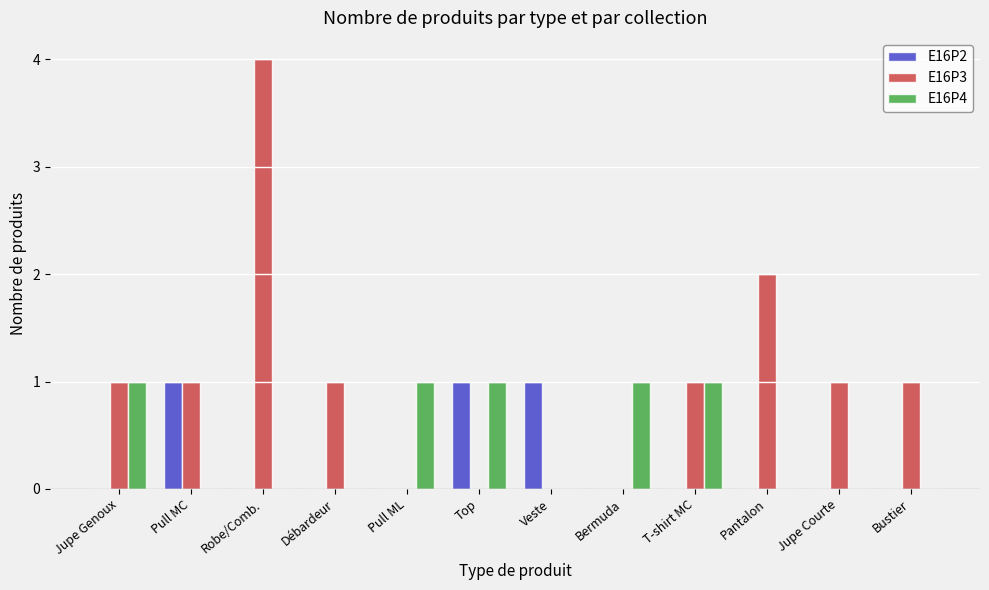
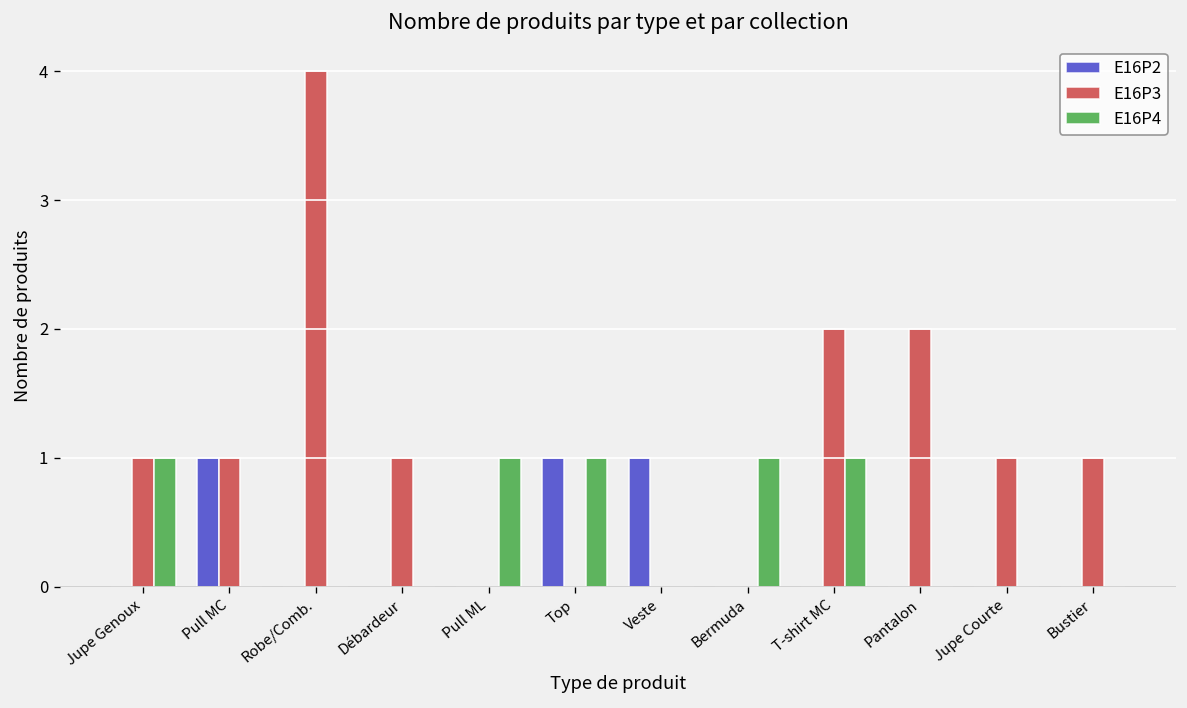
E16P3, T-shirt MC: 1 -> 2
